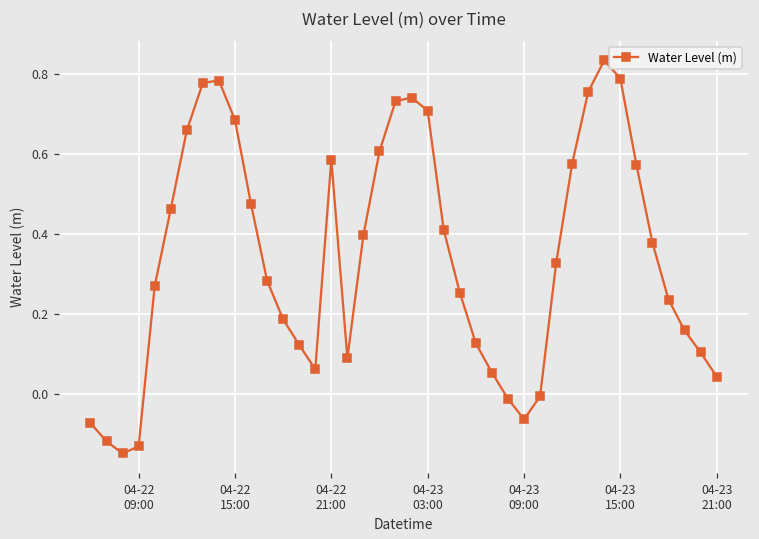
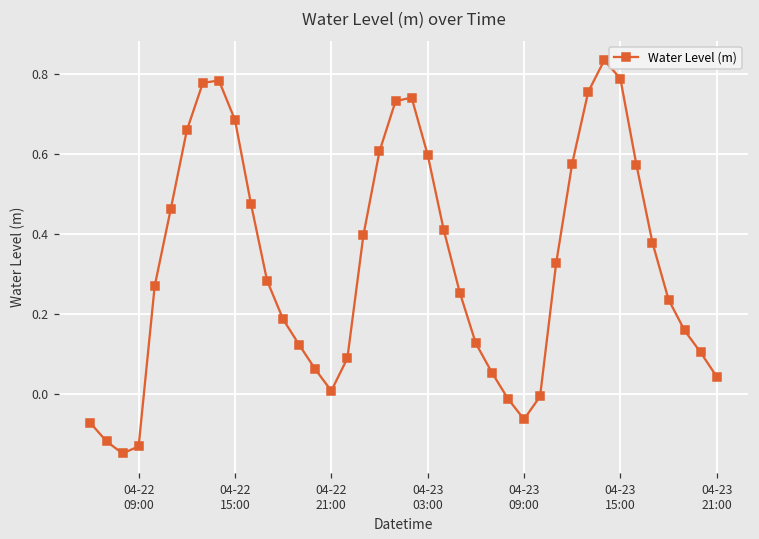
04-22 21:00: 0.59 -> 0.01
04-23 03:00: 0.71 -> 0.60
